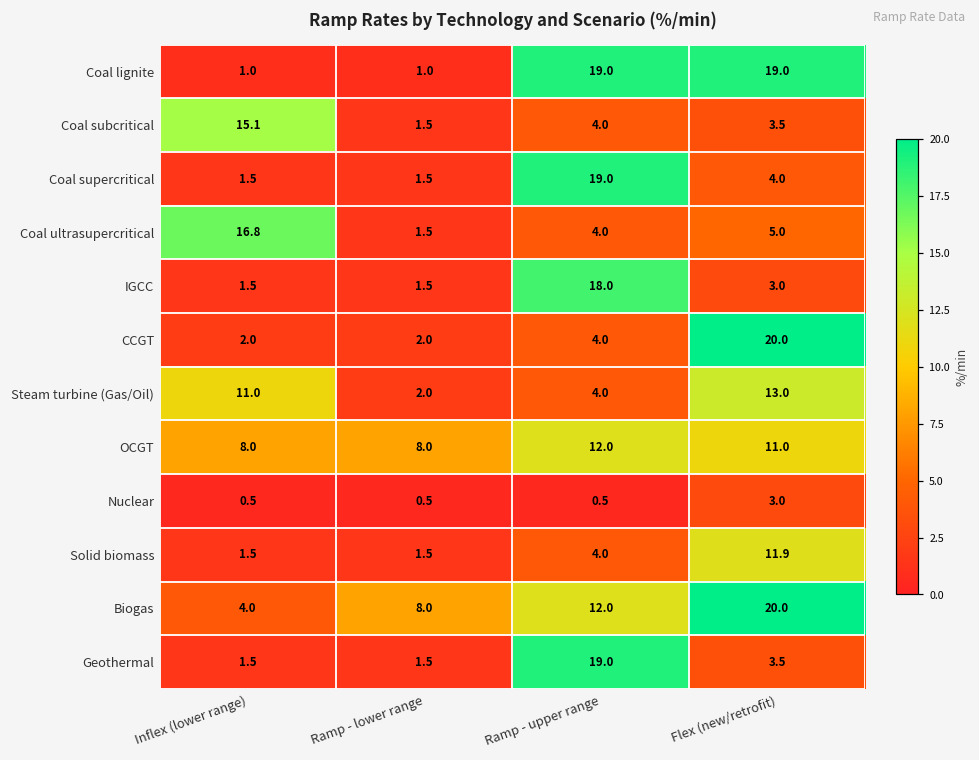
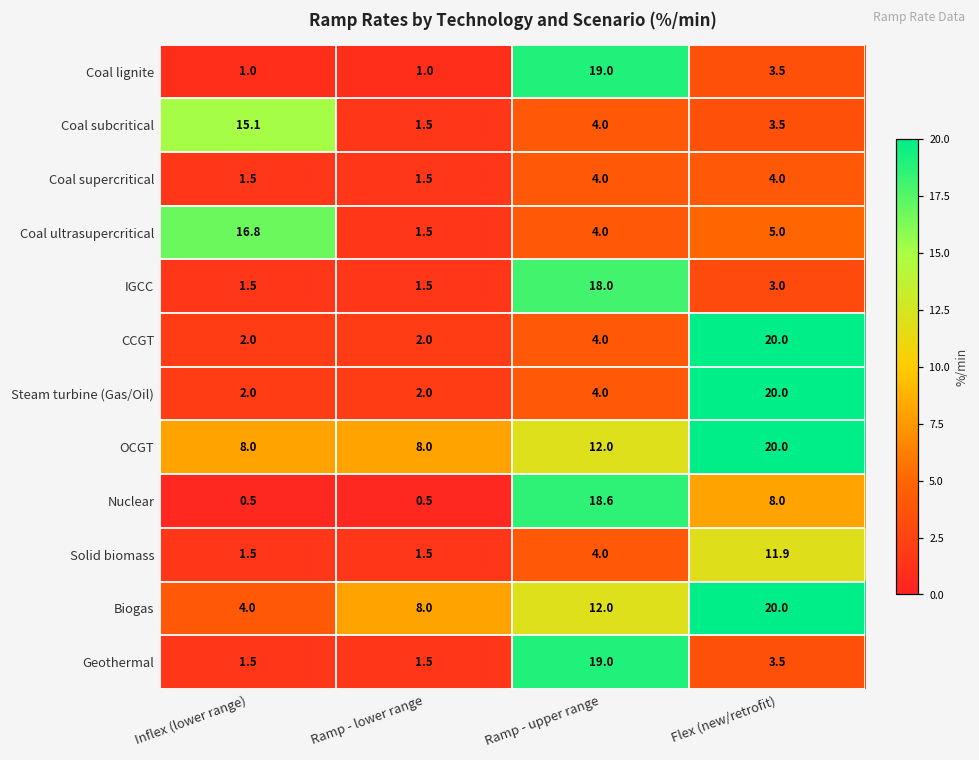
Coal lignite, Flex (new/retrofit): 19.0 -> 3.5
Coal supercritical, Ramp - upper range: 19.0 -> 4.0
Steam turbine (Gas/Oil), Inflex (lower range): 11.0 -> 2.0
Steam turbine (Gas/Oil), Flex (new/retrofit): 13.0 -> 20.0
OCGT, Flex (new/retrofit): 11.0 -> 20.0
Nuclear, Ramp - upper range: 0.5 -> 18.6
Nuclear, Flex (new/retrofit): 3.0 -> 8.0
